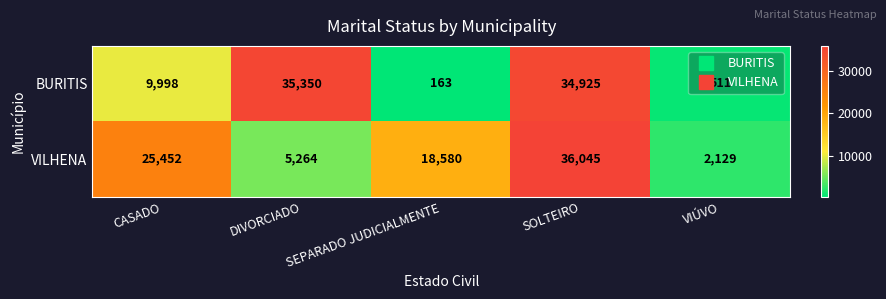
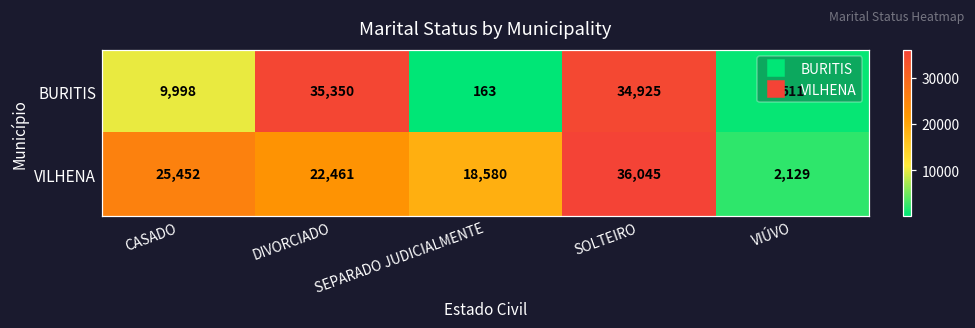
VILHENA, DIVORCIADO: 5,264 -> 22,461
